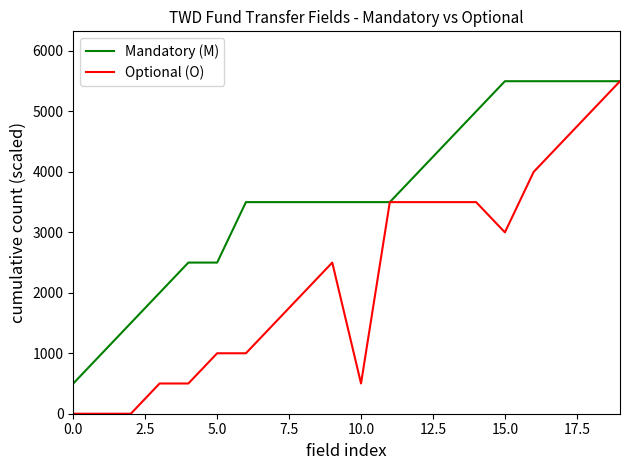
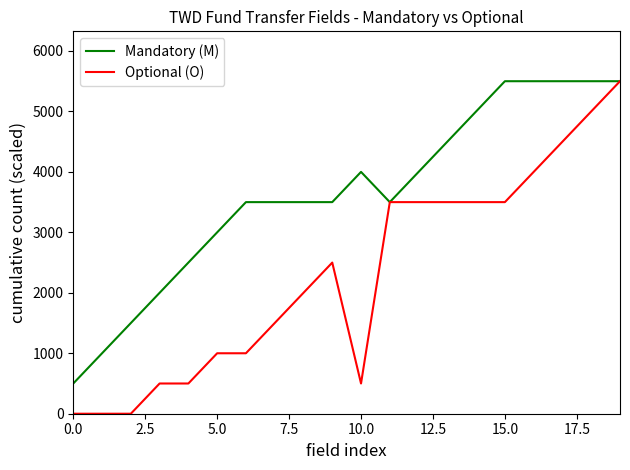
Mandatory (M), 5.0: 2500 -> 3000
Mandatory (M), 10.0: 3500 -> 4000
Optional (O), 15.0: 3000 -> 3500
